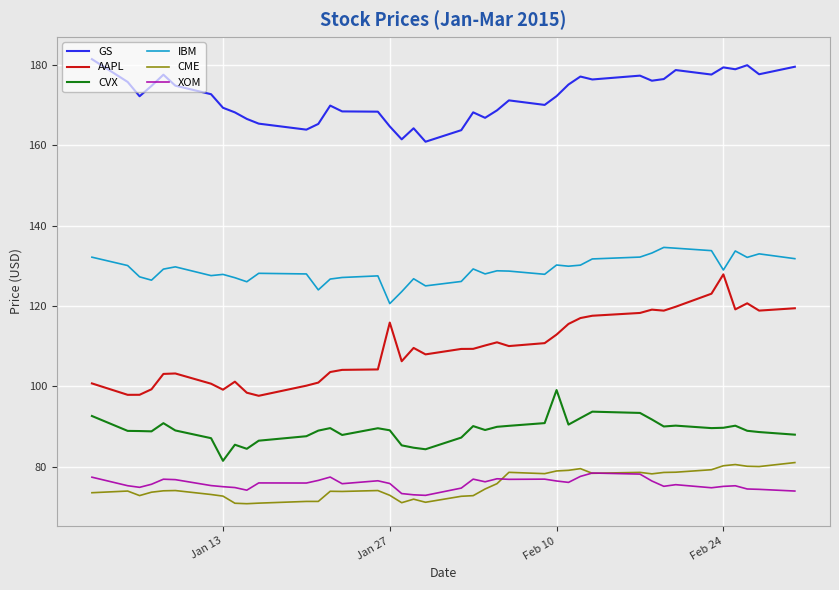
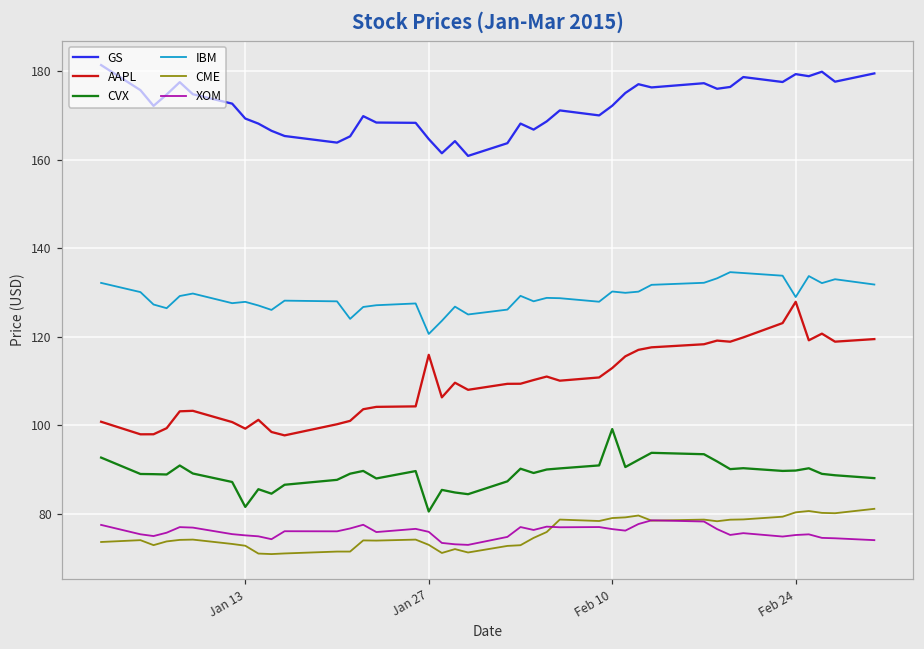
CVX, Jan 27: 89 -> 80
